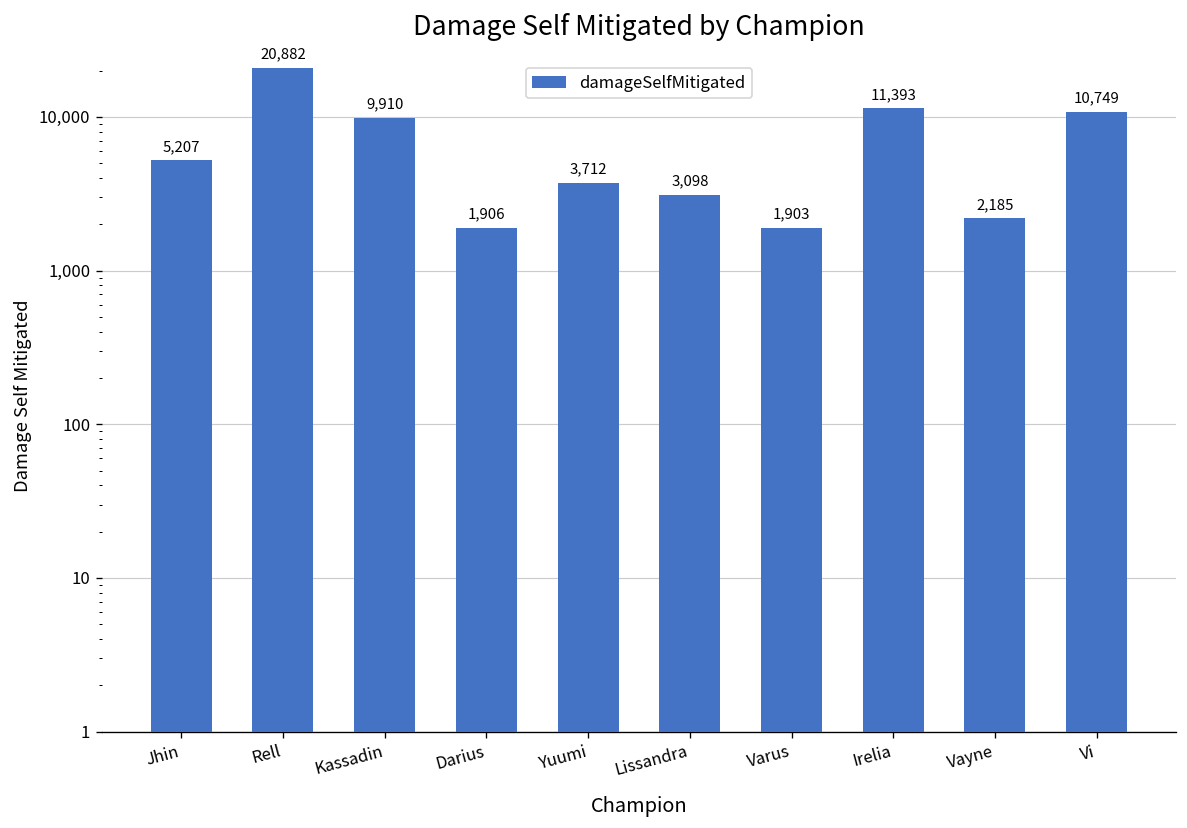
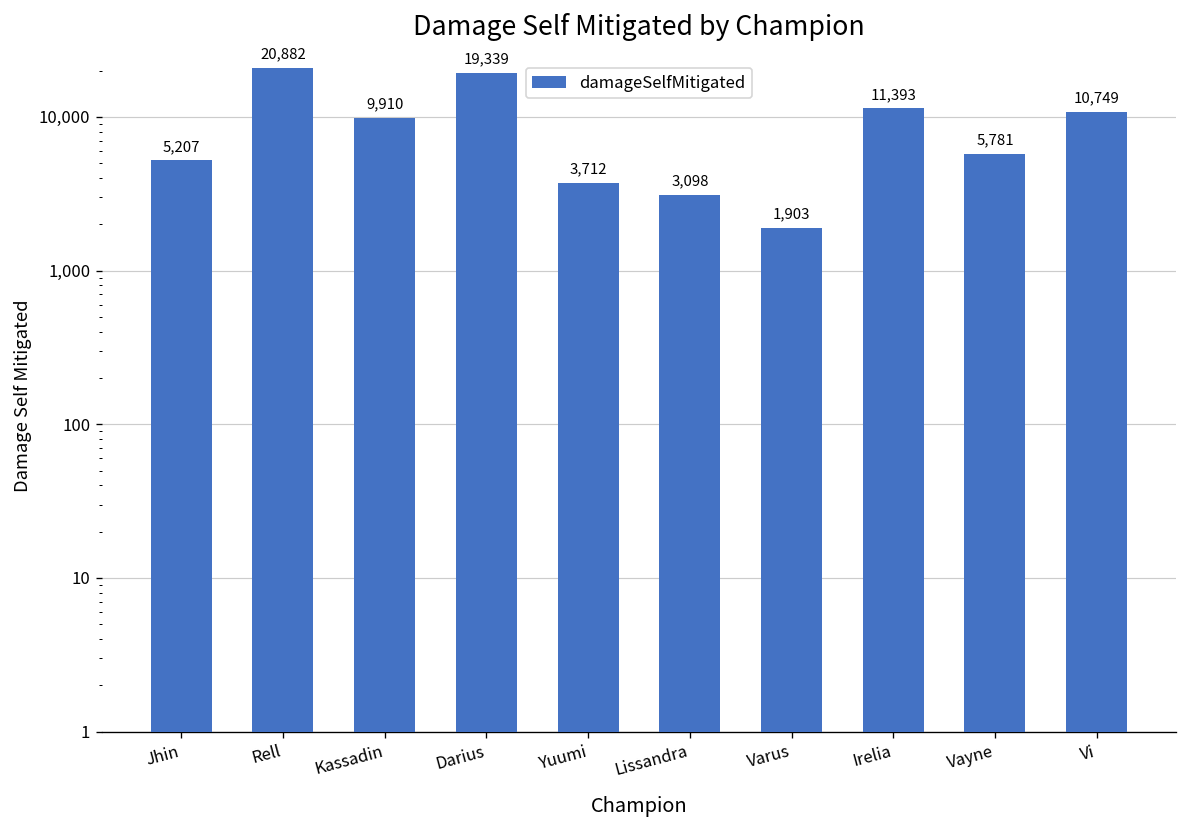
Darius: 1,906 -> 19,339
Vayne: 2,185 -> 5,781
